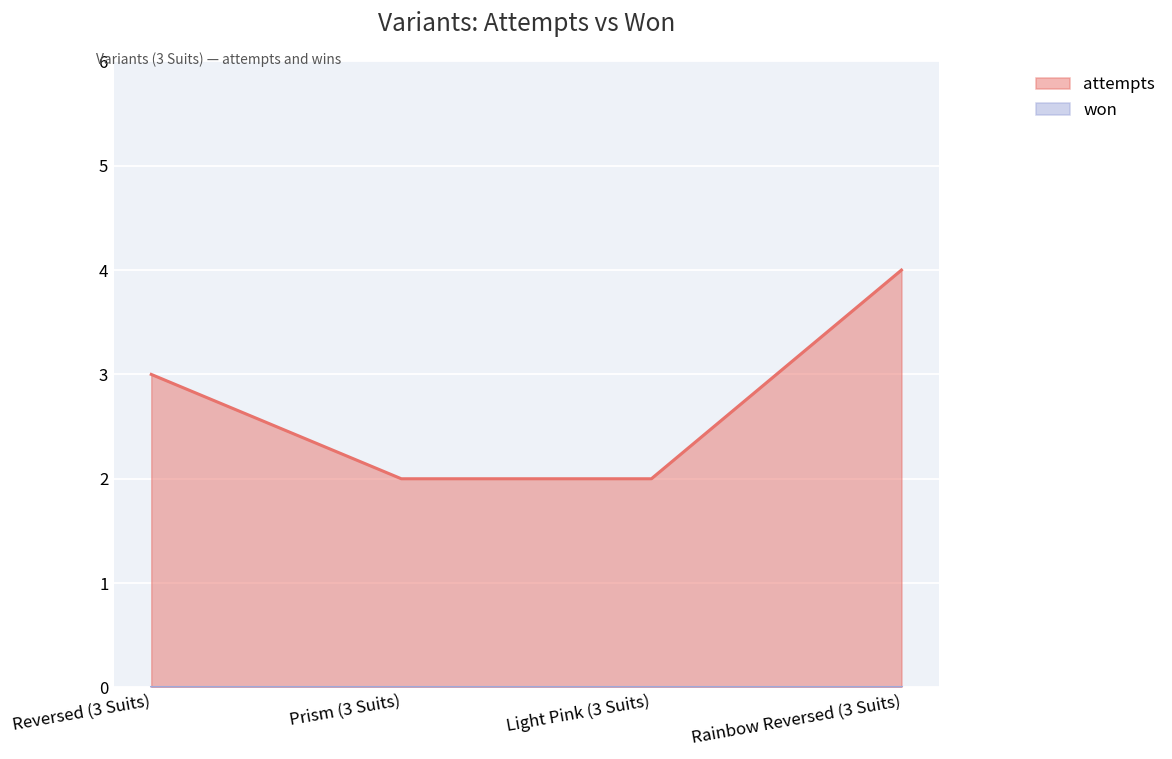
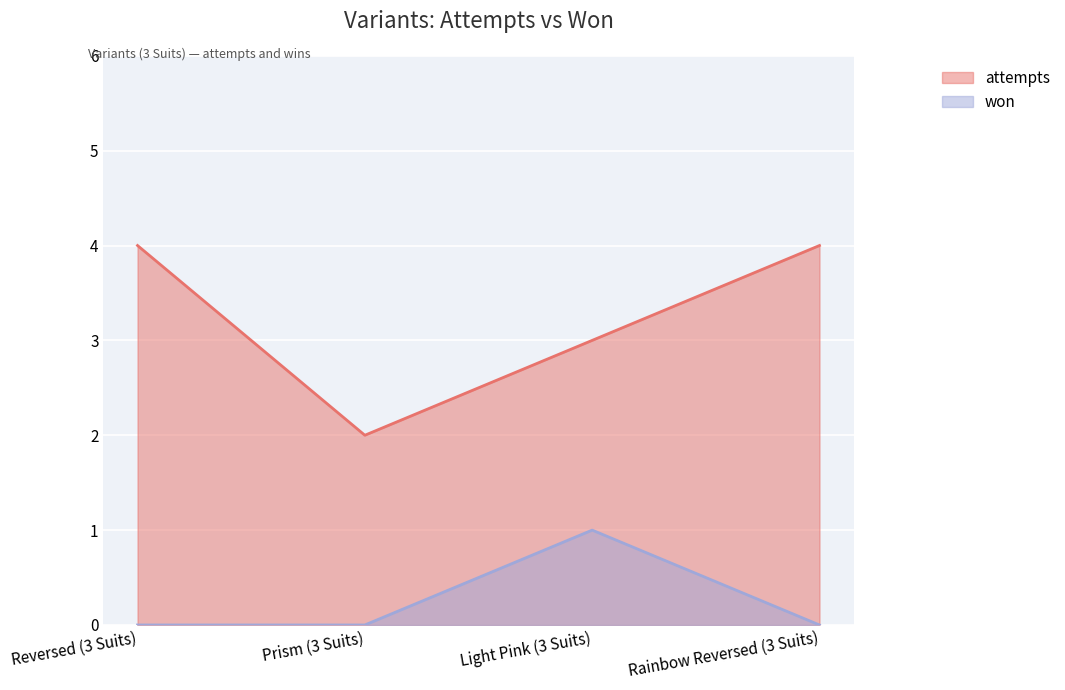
attempts, Reversed (3 Suits): 3 -> 4
attempts, Light Pink (3 Suits): 2 -> 3
won, Light Pink (3 Suits): 0 -> 1
